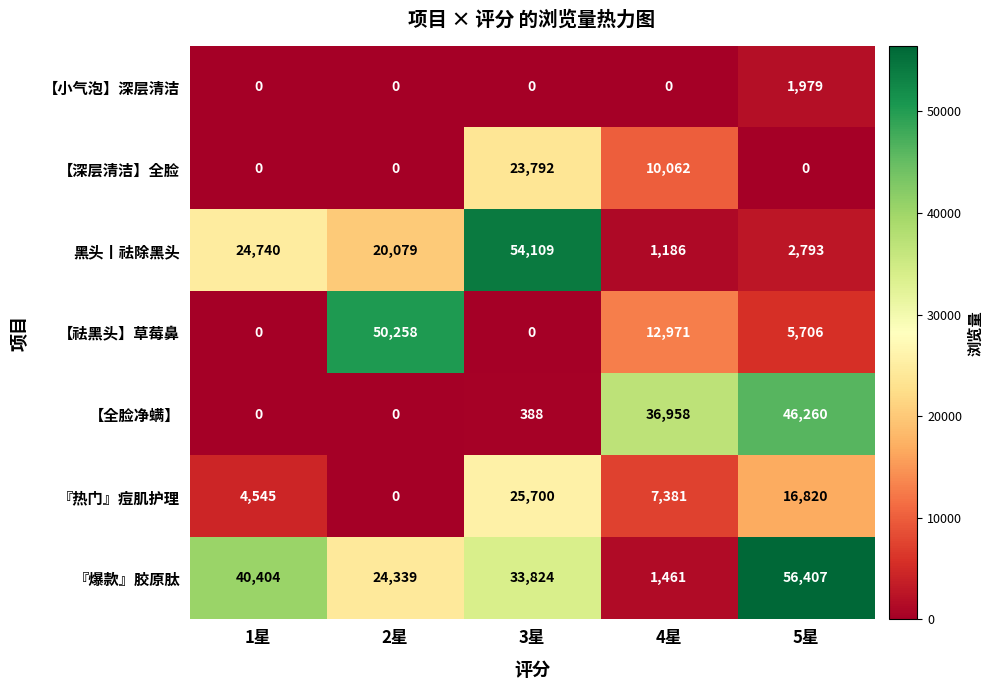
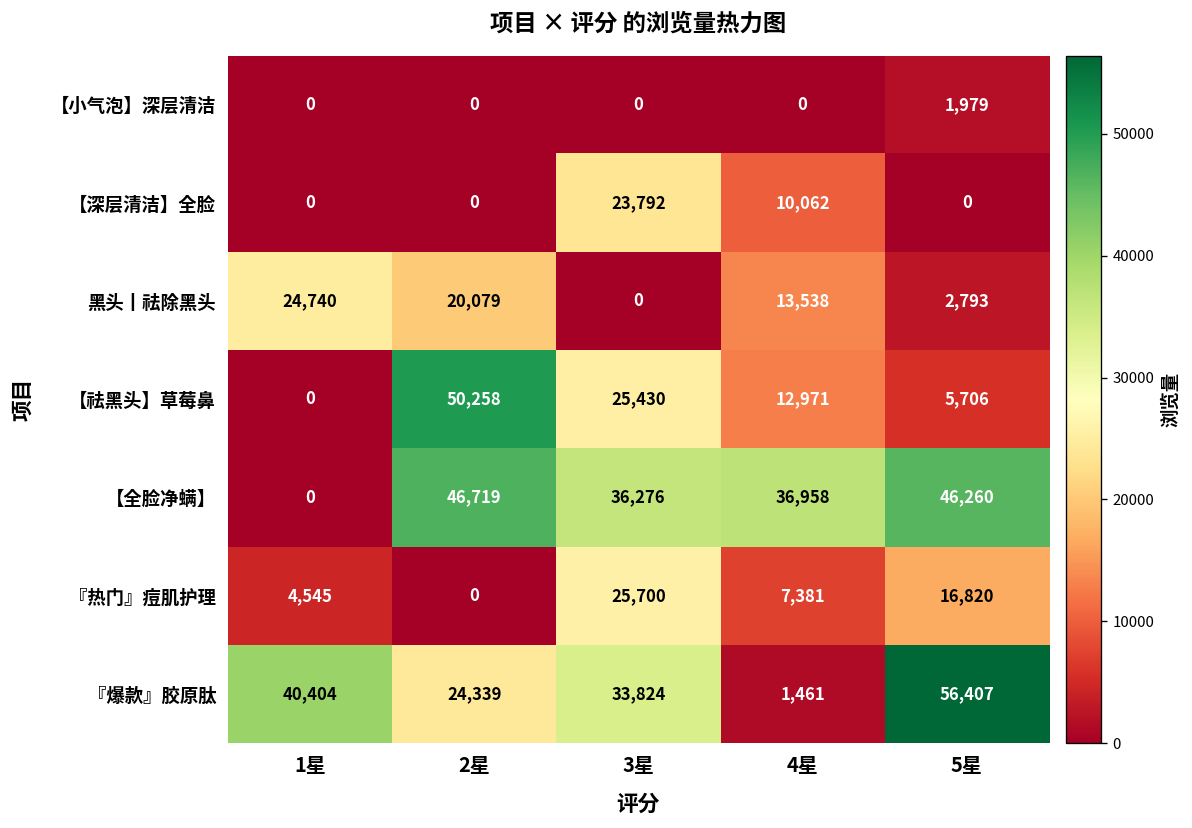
黑头丨祛除黑头, 3星: 54,109 -> 0
黑头丨祛除黑头, 4星: 1,186 -> 13,538
【祛黑头】草莓鼻, 3星: 0 -> 25,430
【全脸净螨】, 2星: 0 -> 46,719
【全脸净螨】, 3星: 388 -> 36,276
